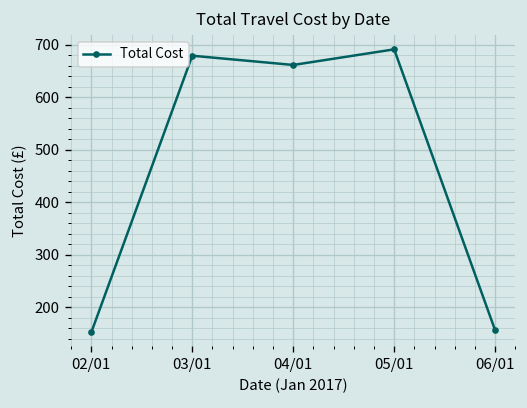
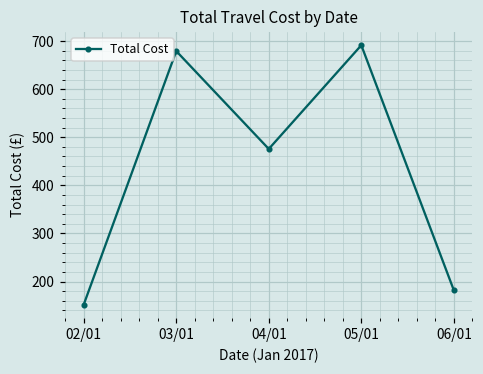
04/01: 660 -> 480
06/01: 160 -> 180
